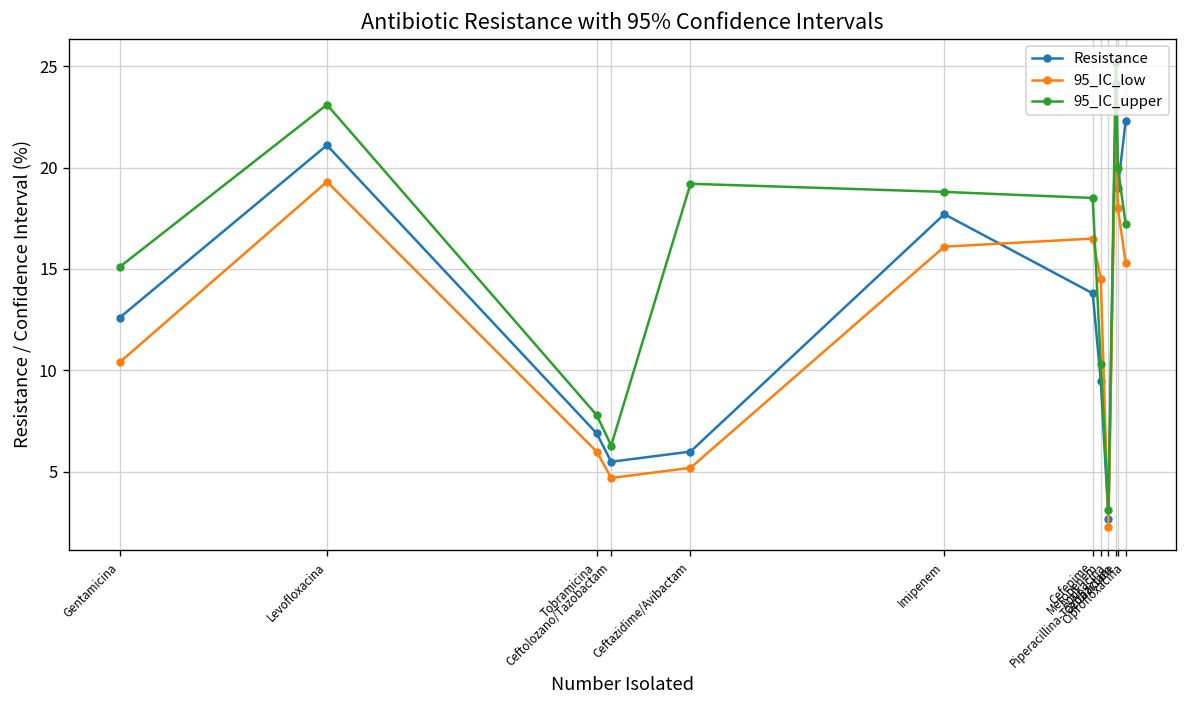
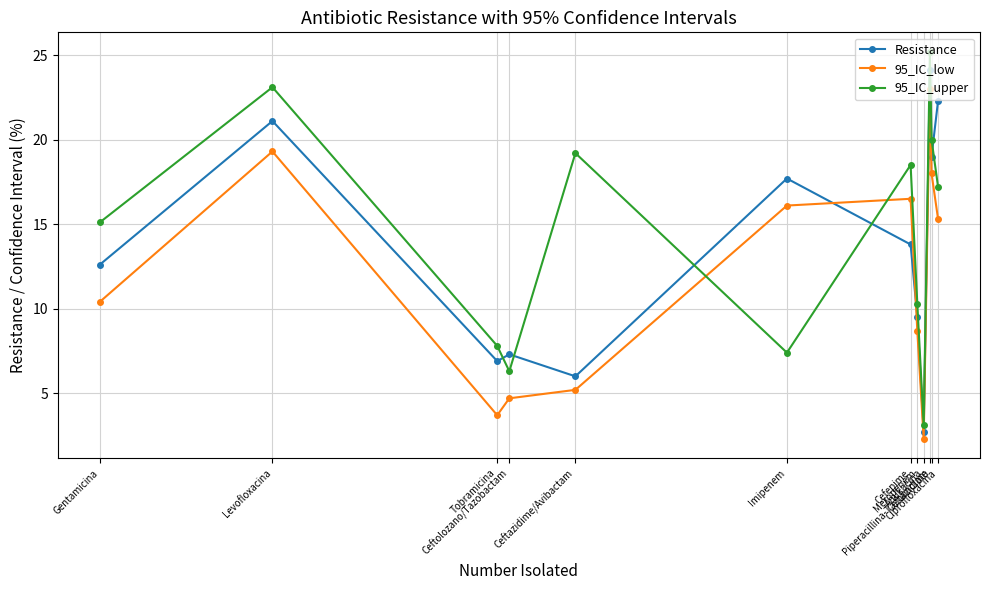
95_IC_low, Tobramicina: 6.0 -> 3.7
Resistance, Ceftolozano/Tazobactam: 5.5 -> 7.3
95_IC_upper, Imipenem: 18.8 -> 7.4
95_IC_low, Meropenem: 14.5 -> 8.7
